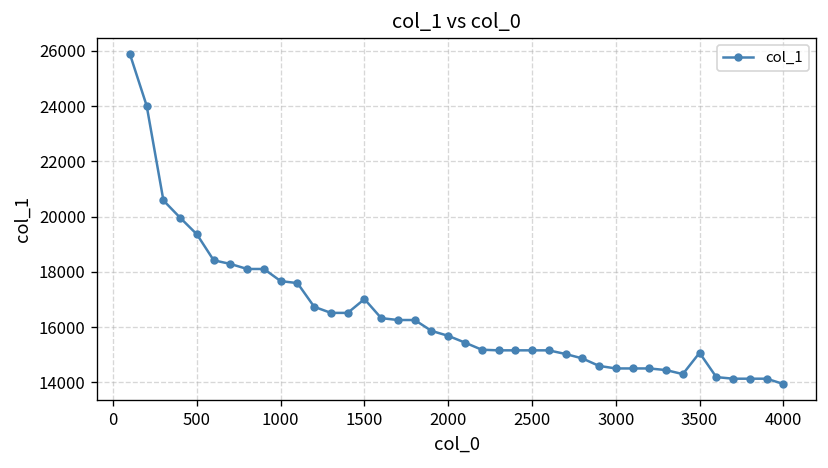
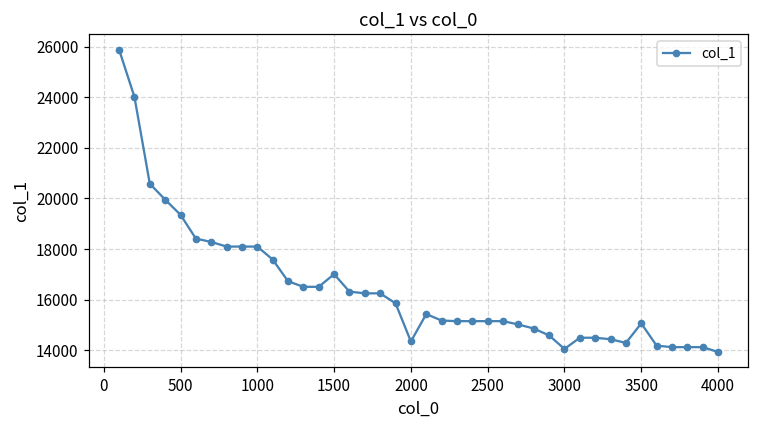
1000: 17700 -> 18100
2000: 15700 -> 14400
3000: 14500 -> 14100
